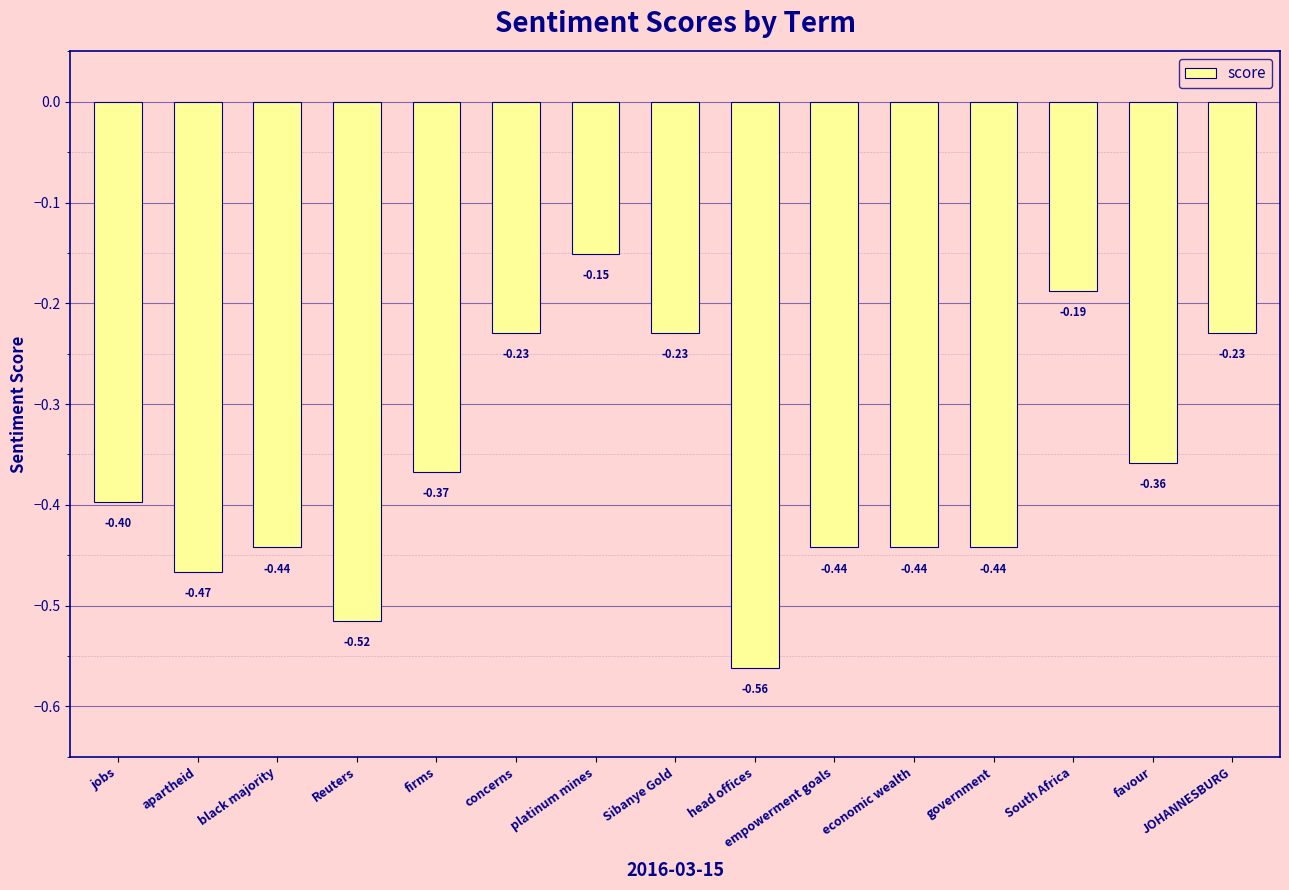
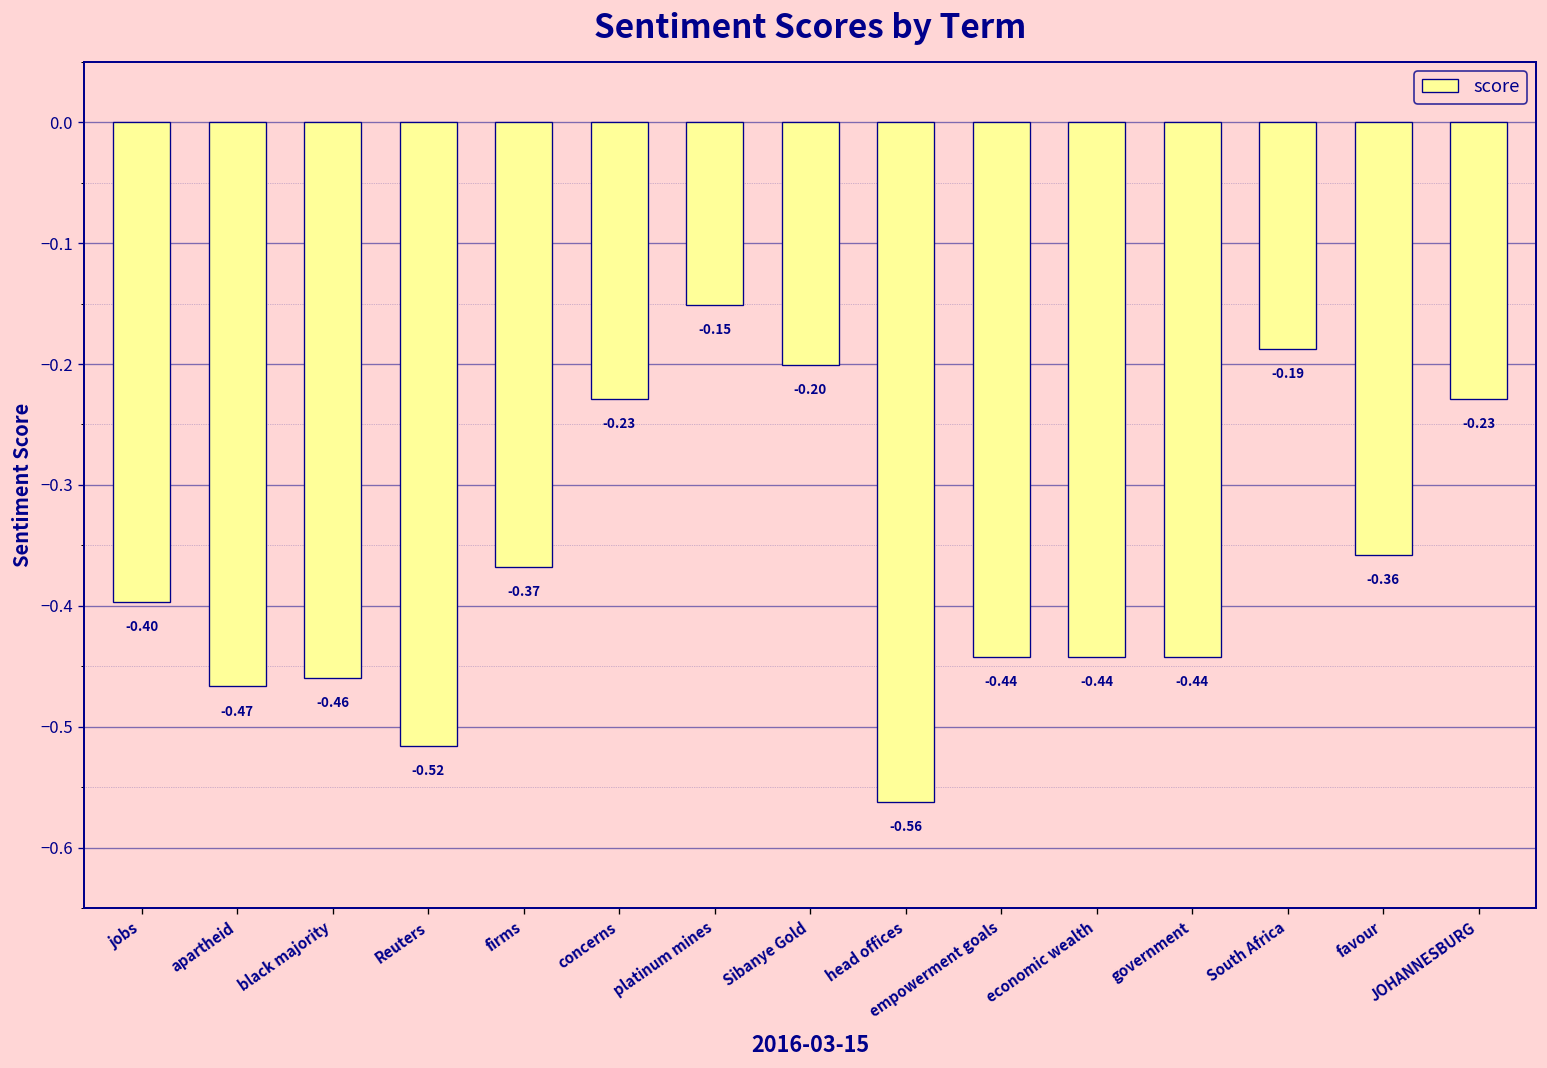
black majority: -0.44 -> -0.46
Sibanye Gold: -0.23 -> -0.20
